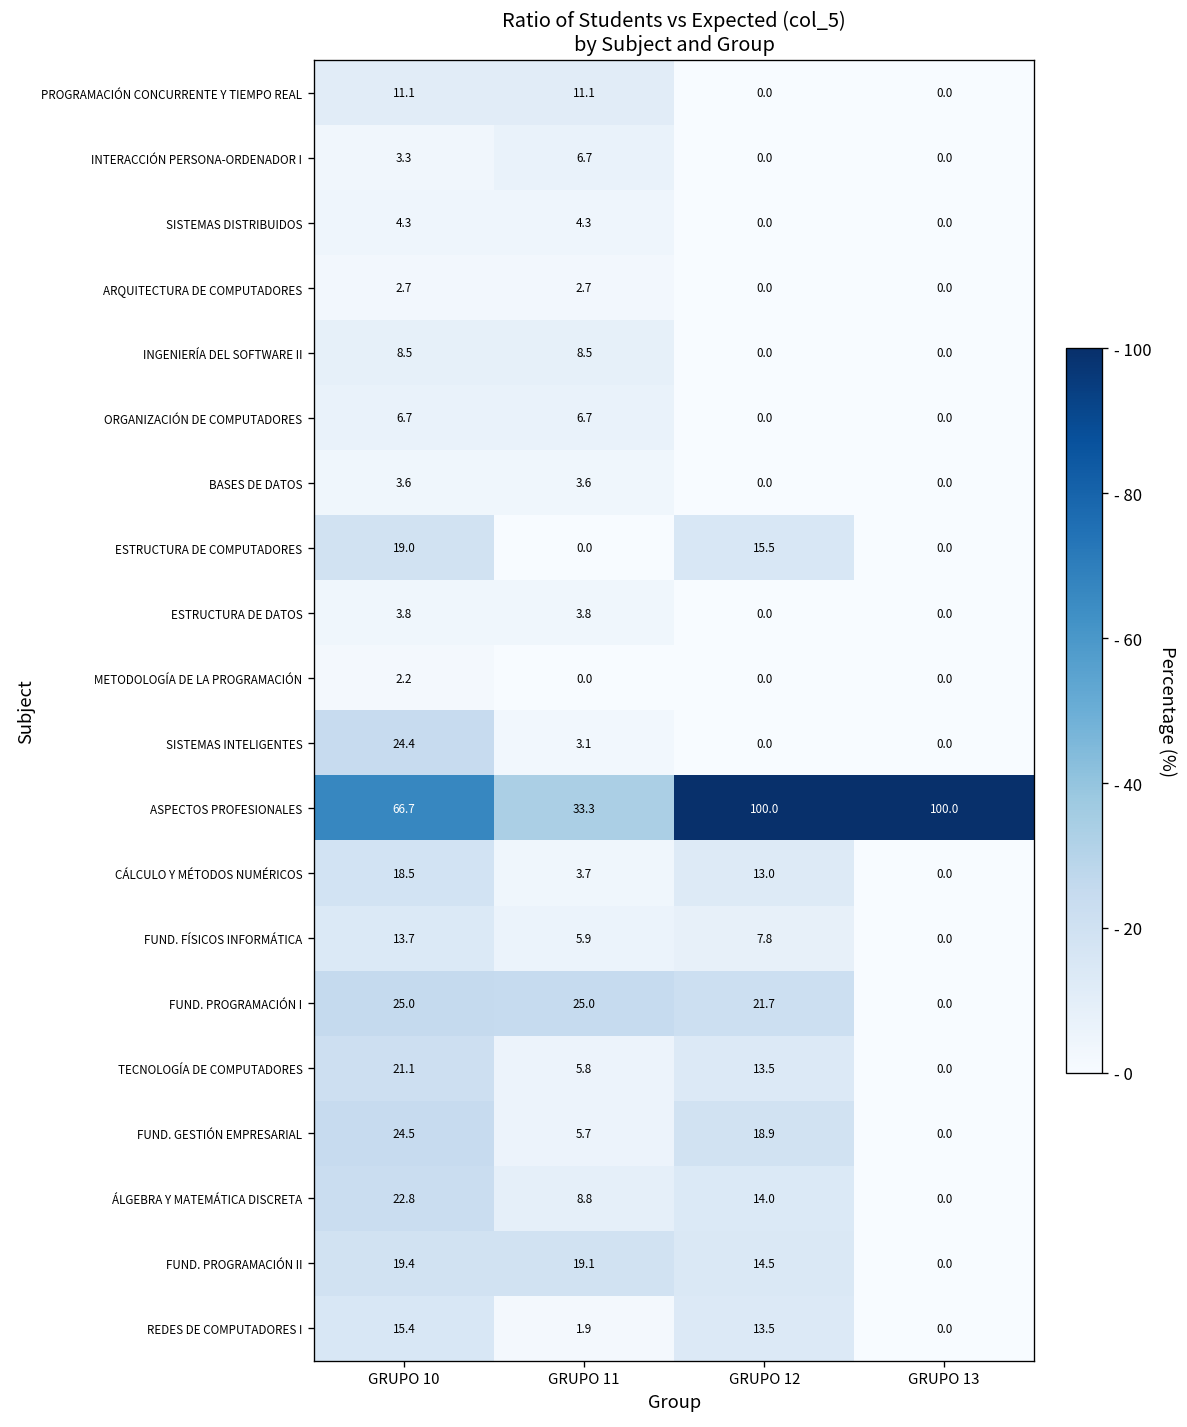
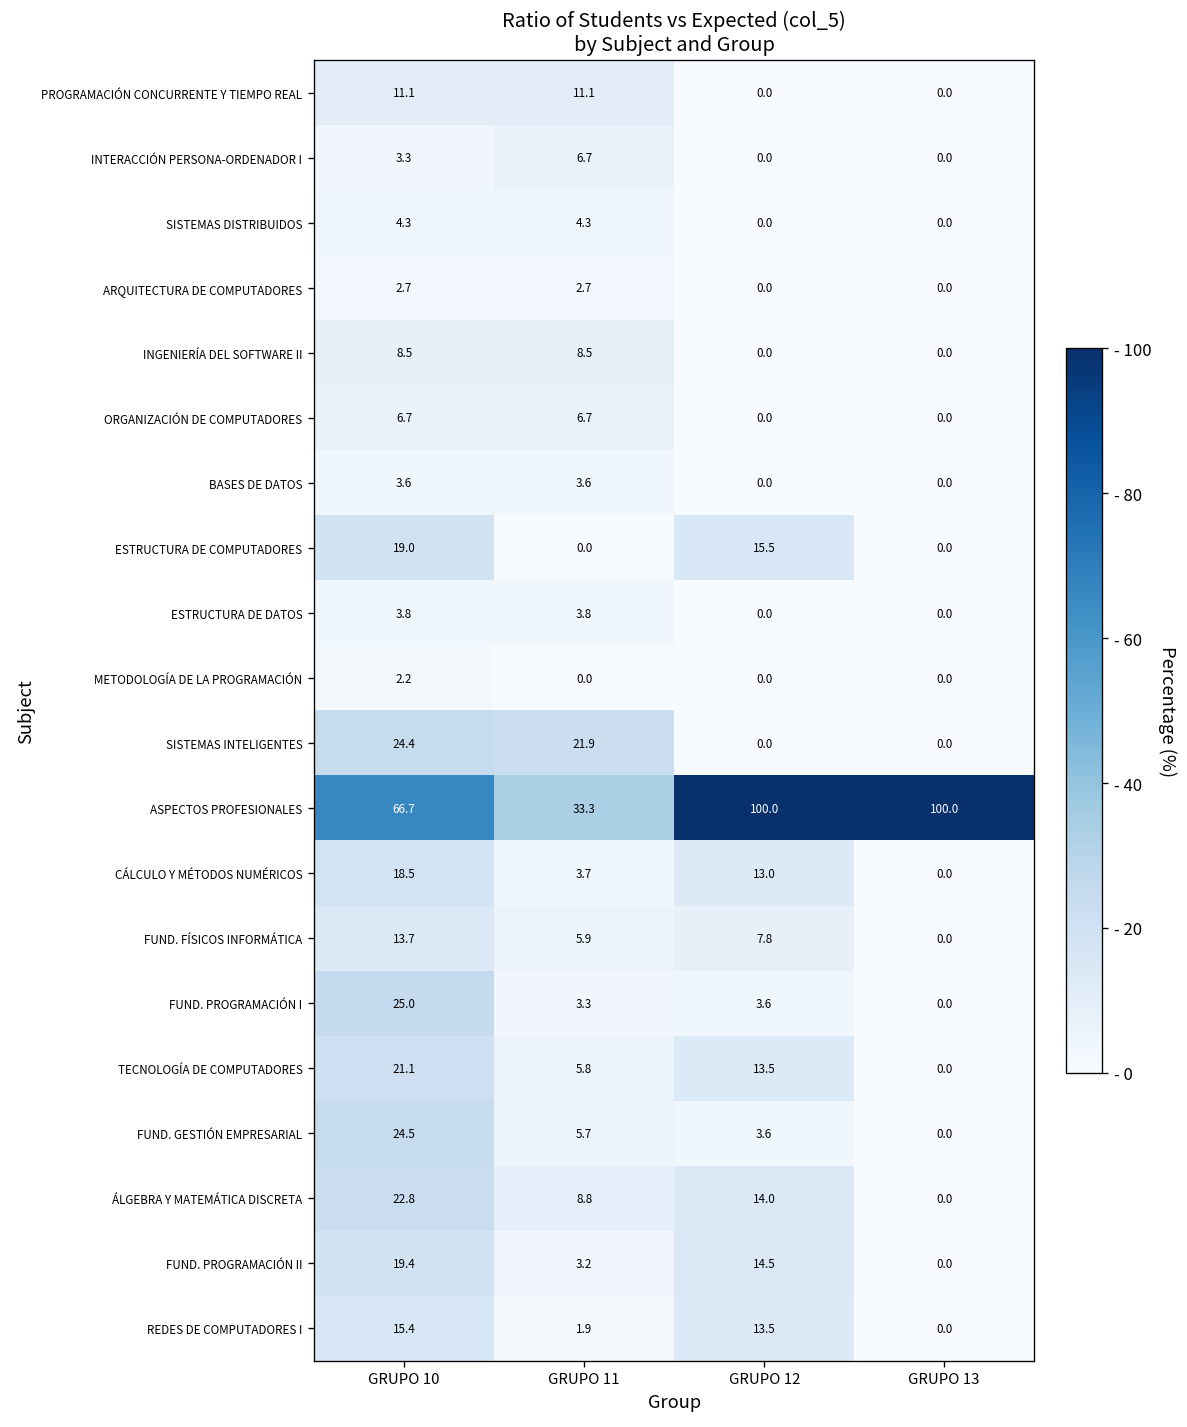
SISTEMAS INTELIGENTES, GRUPO 11: 3.1 -> 21.9
FUND. PROGRAMACIÓN I, GRUPO 11: 25.0 -> 3.3
FUND. PROGRAMACIÓN I, GRUPO 12: 21.7 -> 3.6
FUND. GESTIÓN EMPRESARIAL, GRUPO 12: 18.9 -> 3.6
FUND. PROGRAMACIÓN II, GRUPO 11: 19.1 -> 3.2
